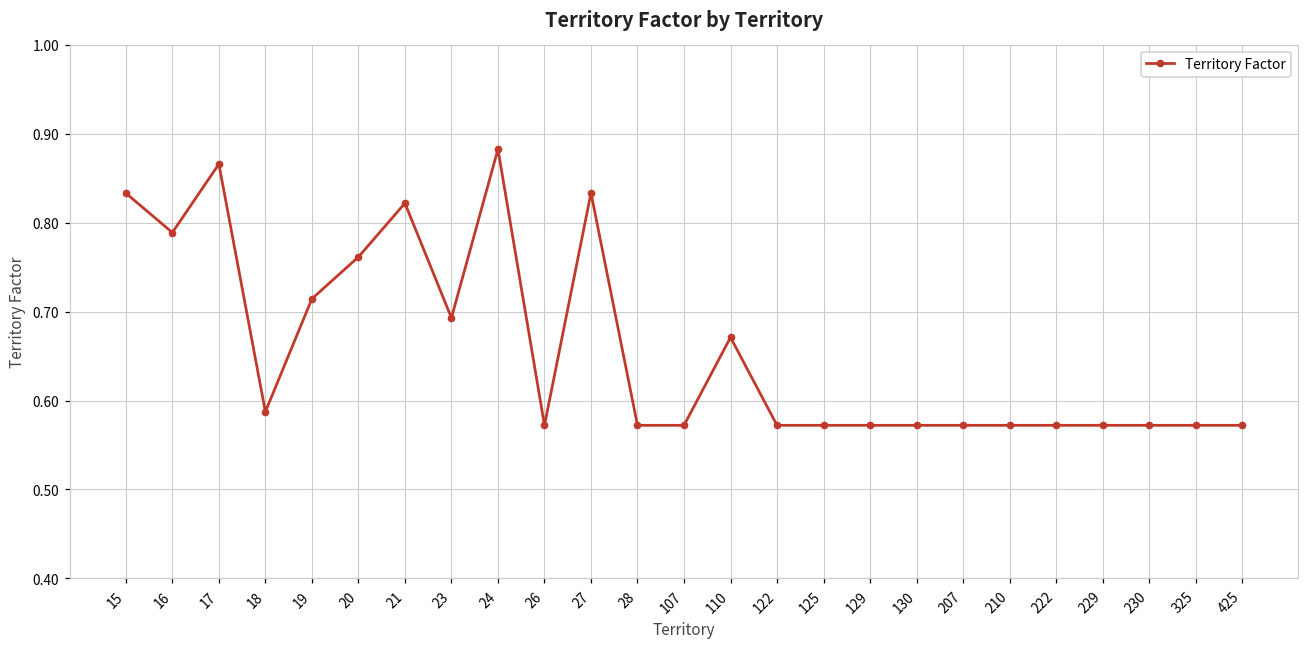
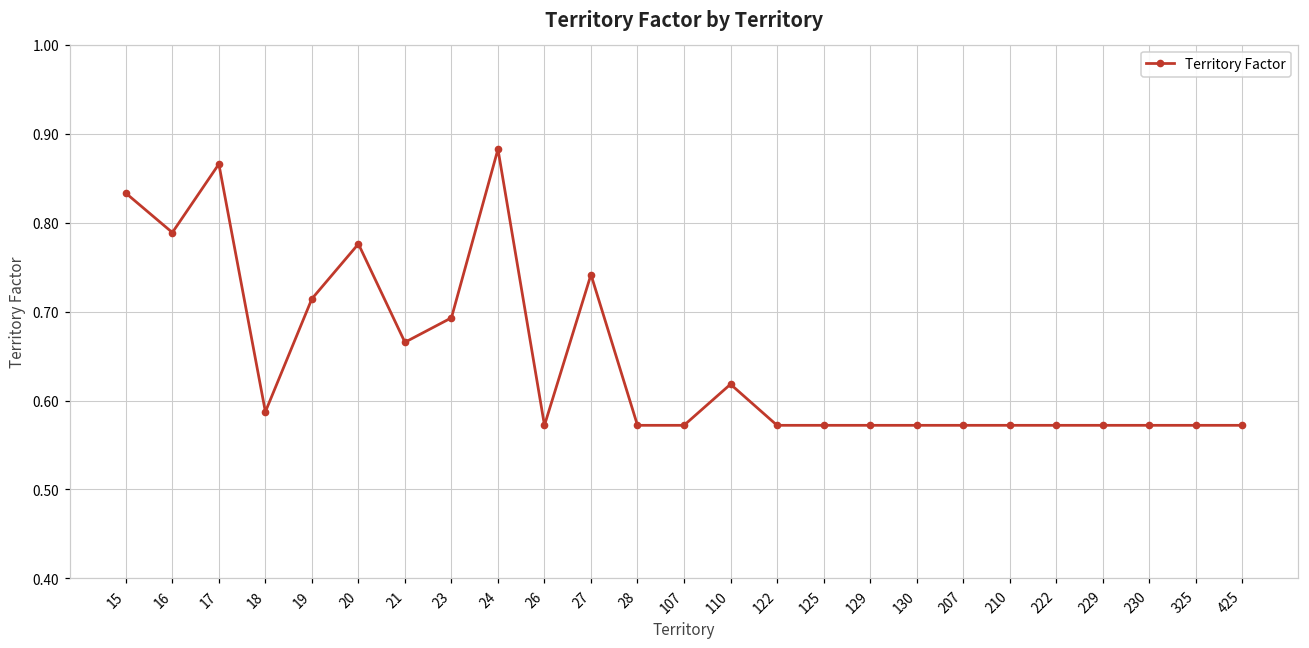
20: 0.76 -> 0.78
21: 0.82 -> 0.67
27: 0.83 -> 0.74
110: 0.67 -> 0.62
